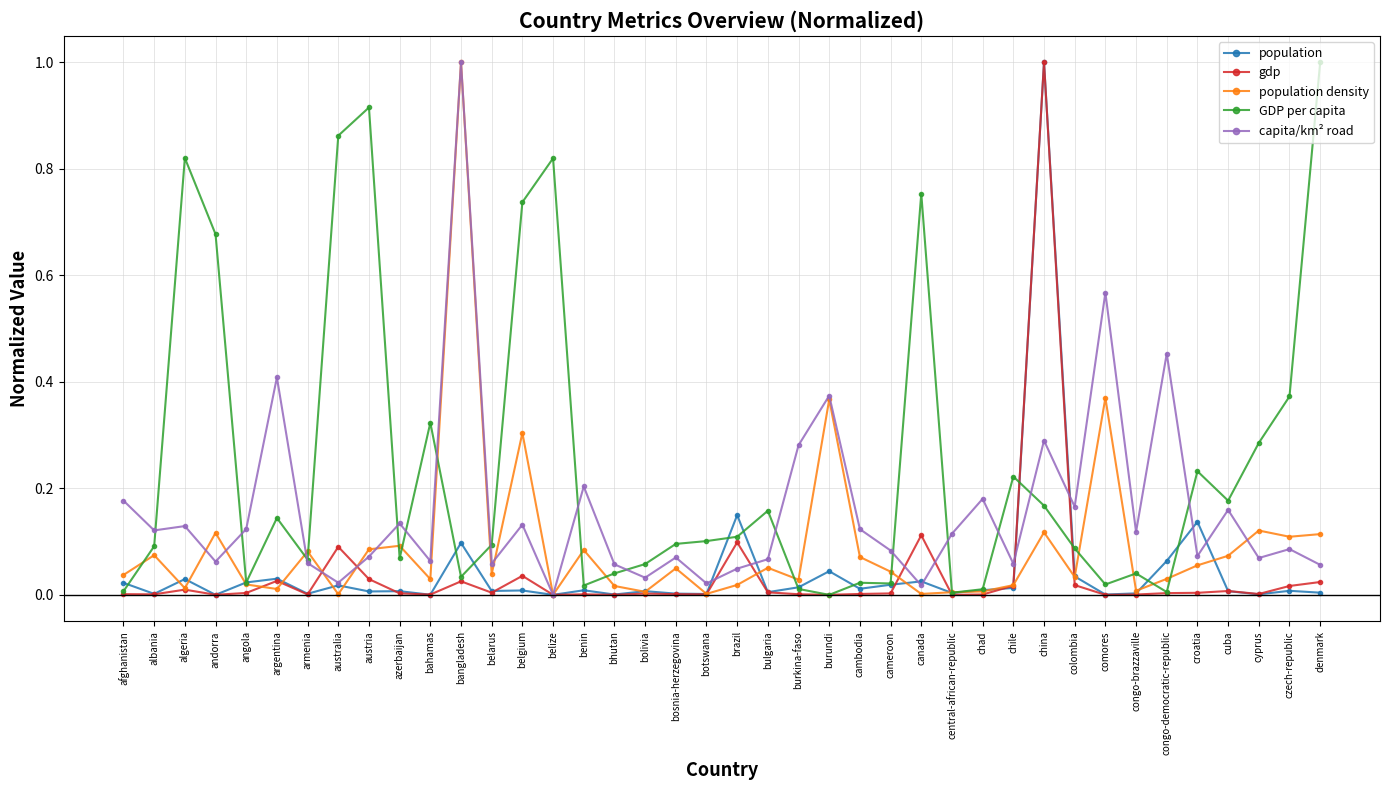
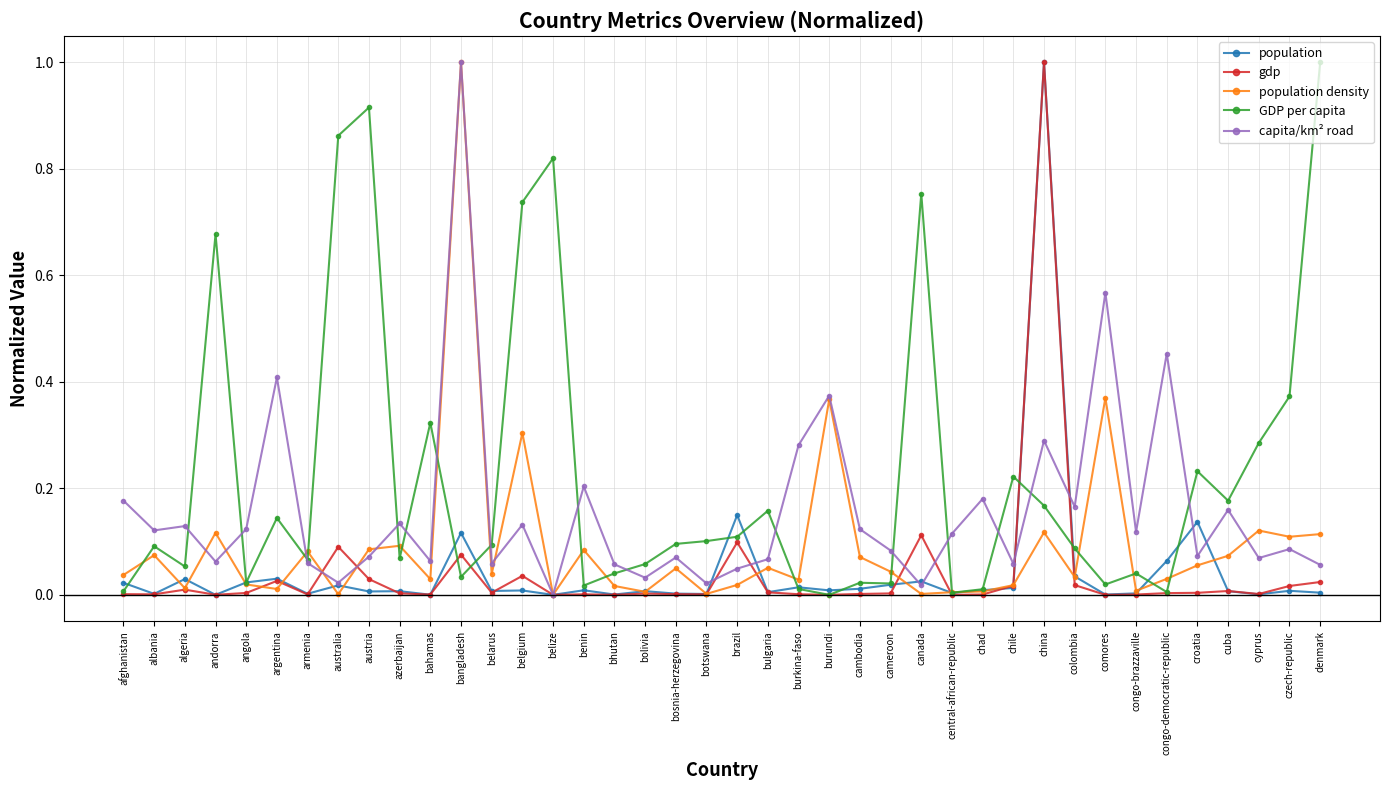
GDP per capita, algeria: 0.82 -> 0.05
population, bangladesh: 0.10 -> 0.12
gdp, bangladesh: 0.03 -> 0.08
population, burundi: 0.04 -> 0.01
